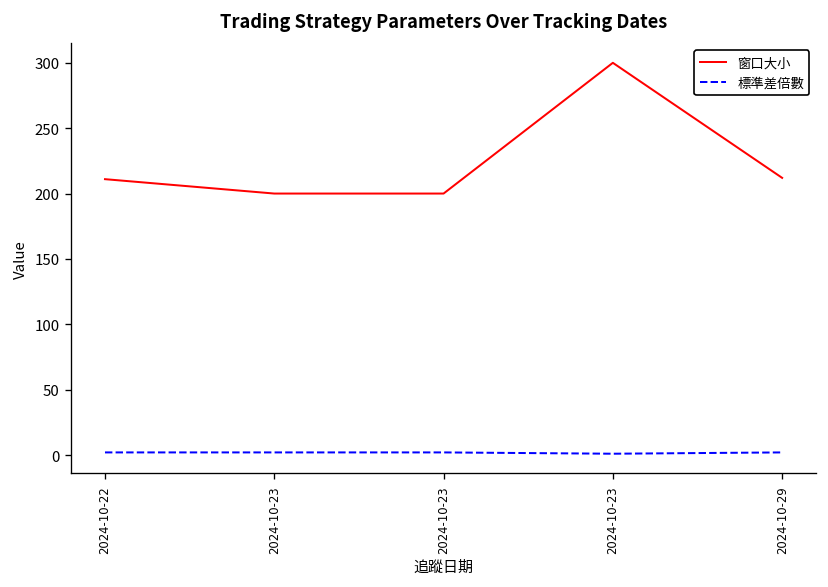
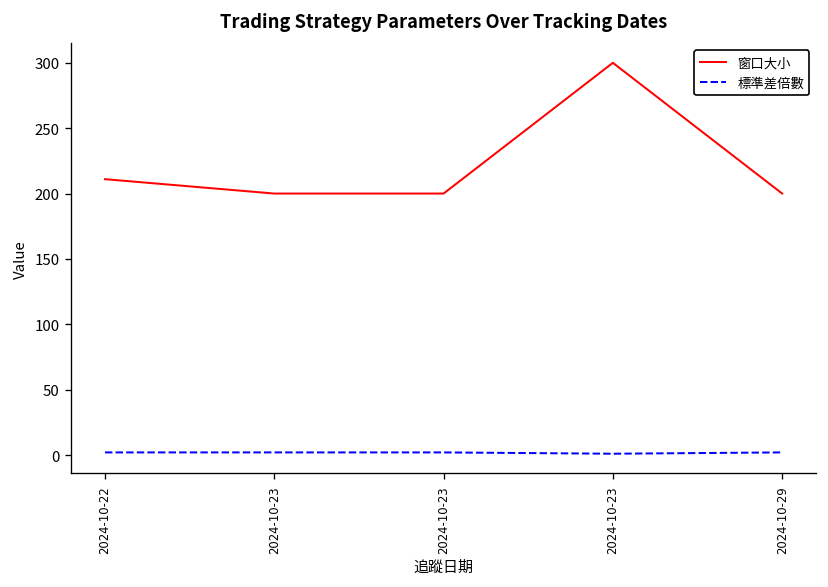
窗口大小, 2024-10-29: 212 -> 200
